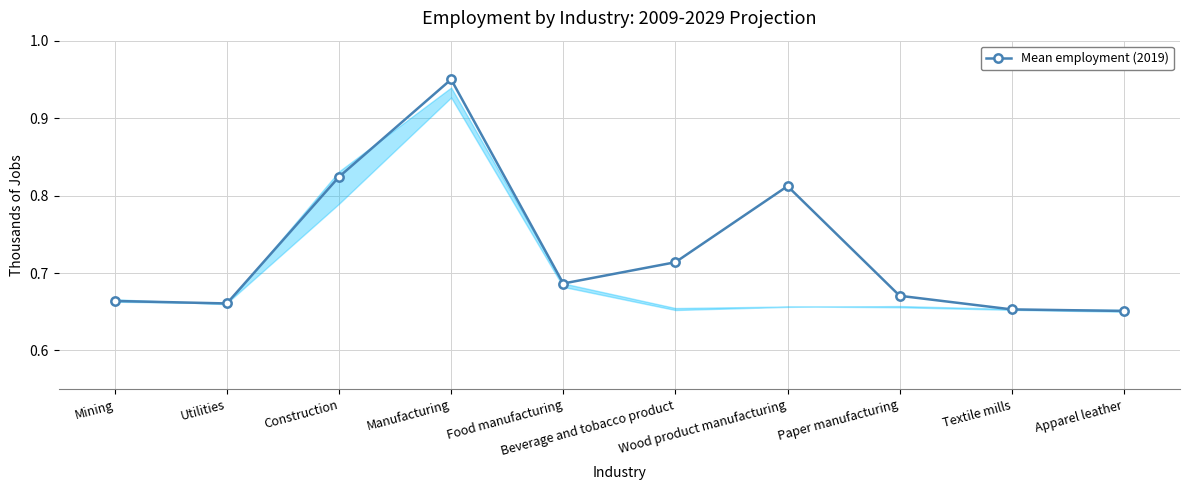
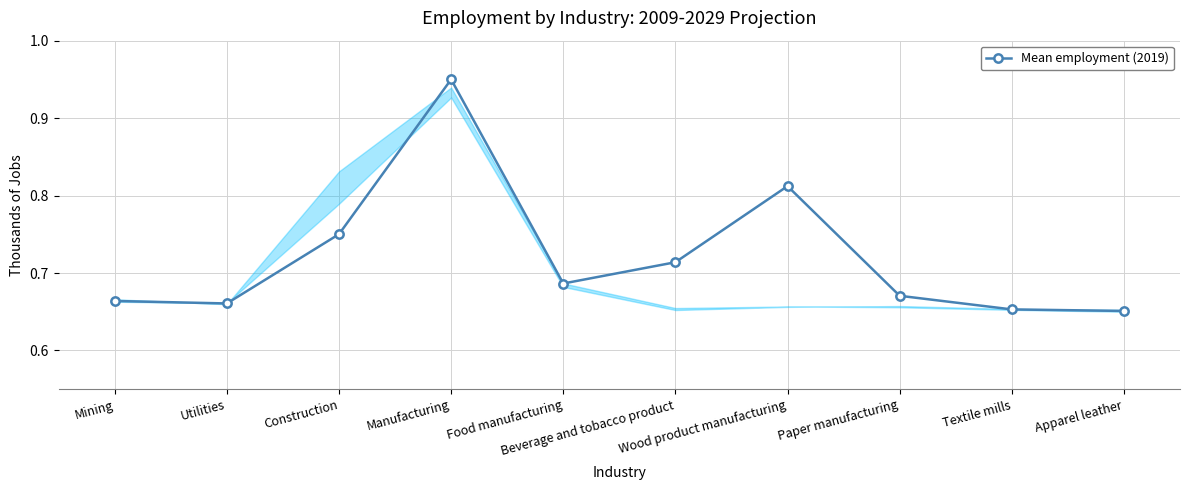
Mean employment (2019), Construction: 0.82 -> 0.75
